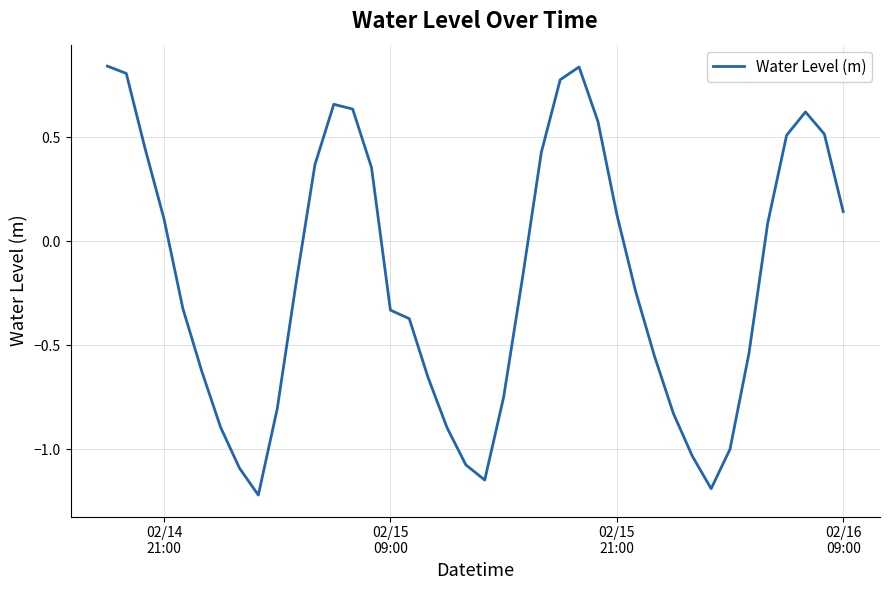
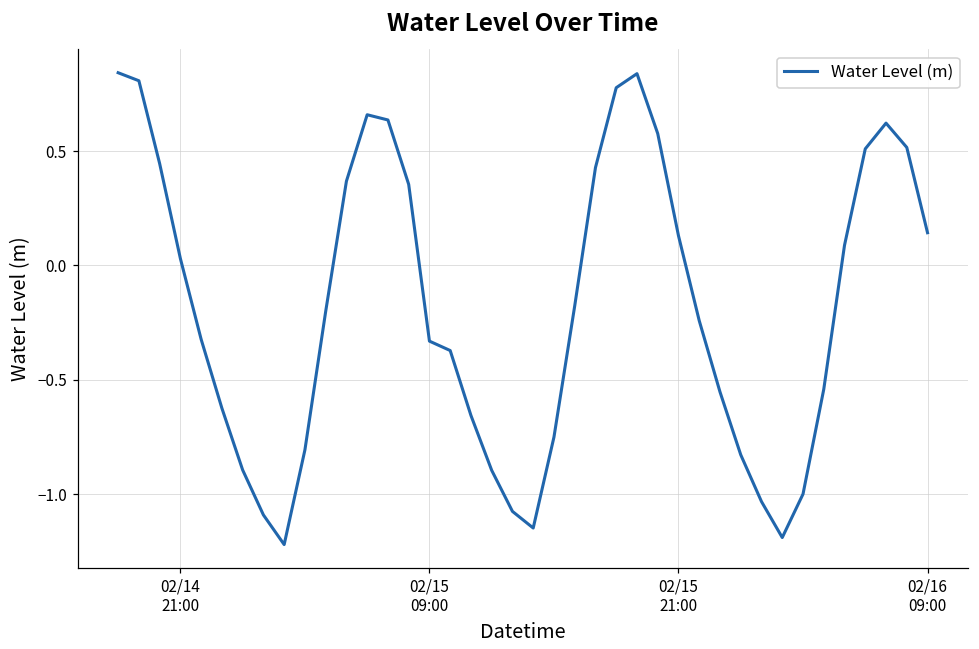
02/14 21:00: 0.11 -> 0.03
